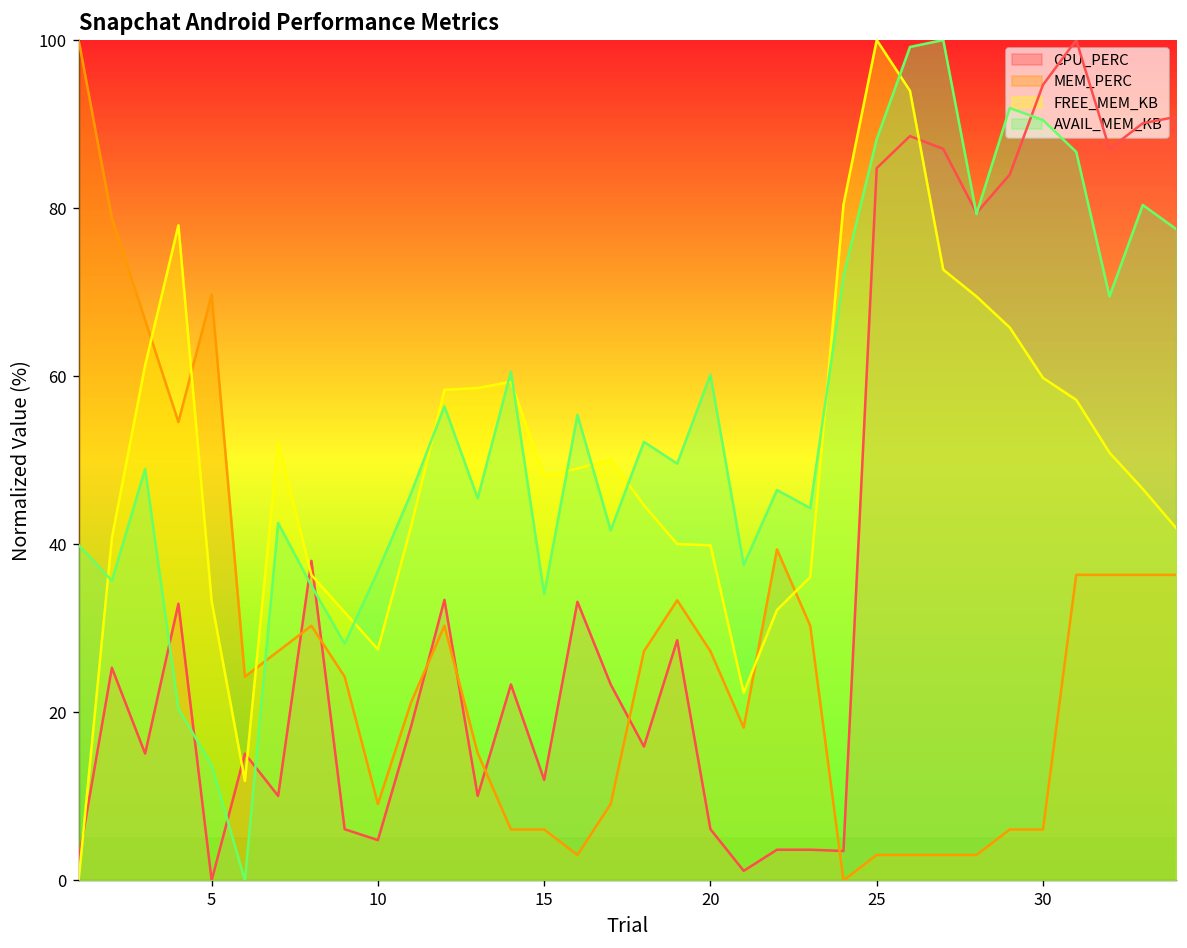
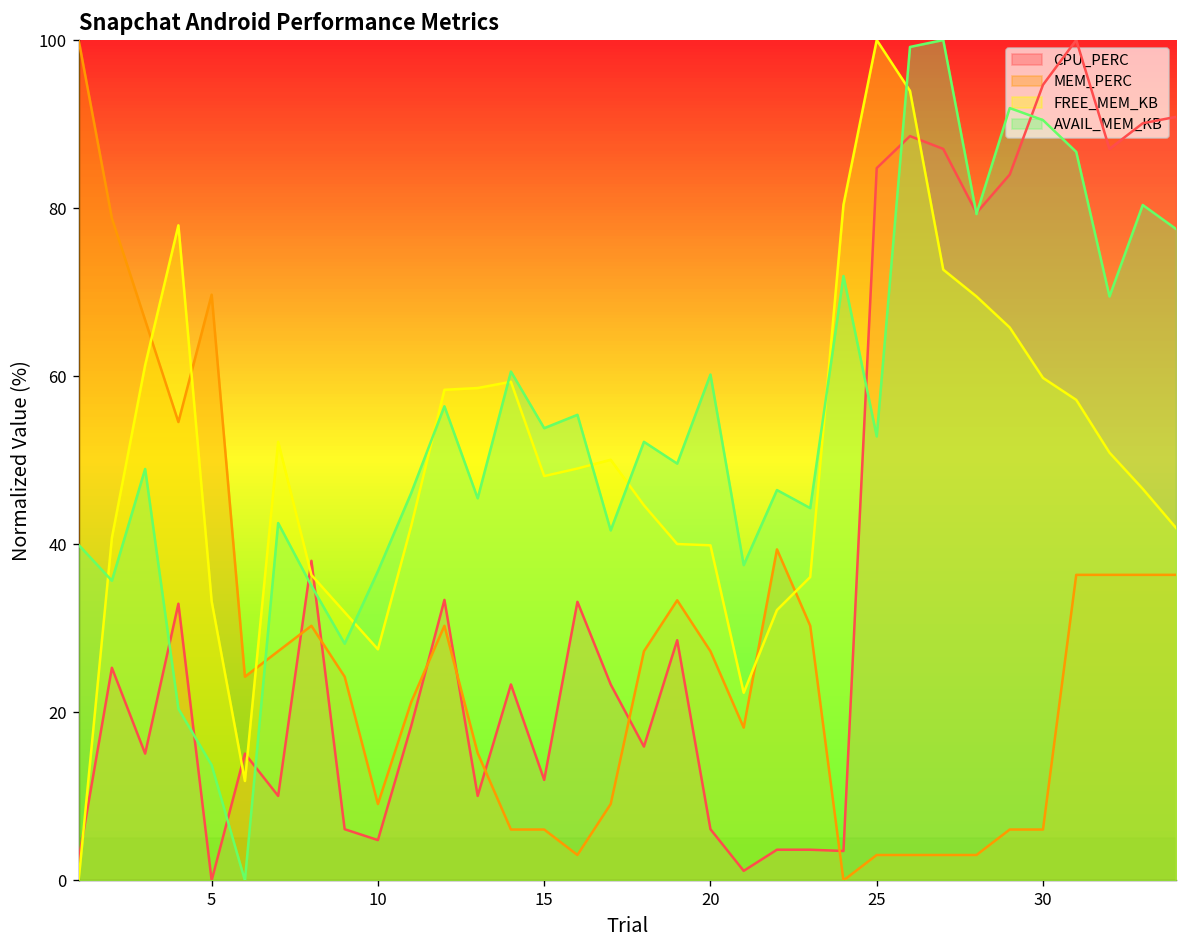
AVAIL_MEM_KB, 15: 34 -> 54
AVAIL_MEM_KB, 25: 88 -> 53
